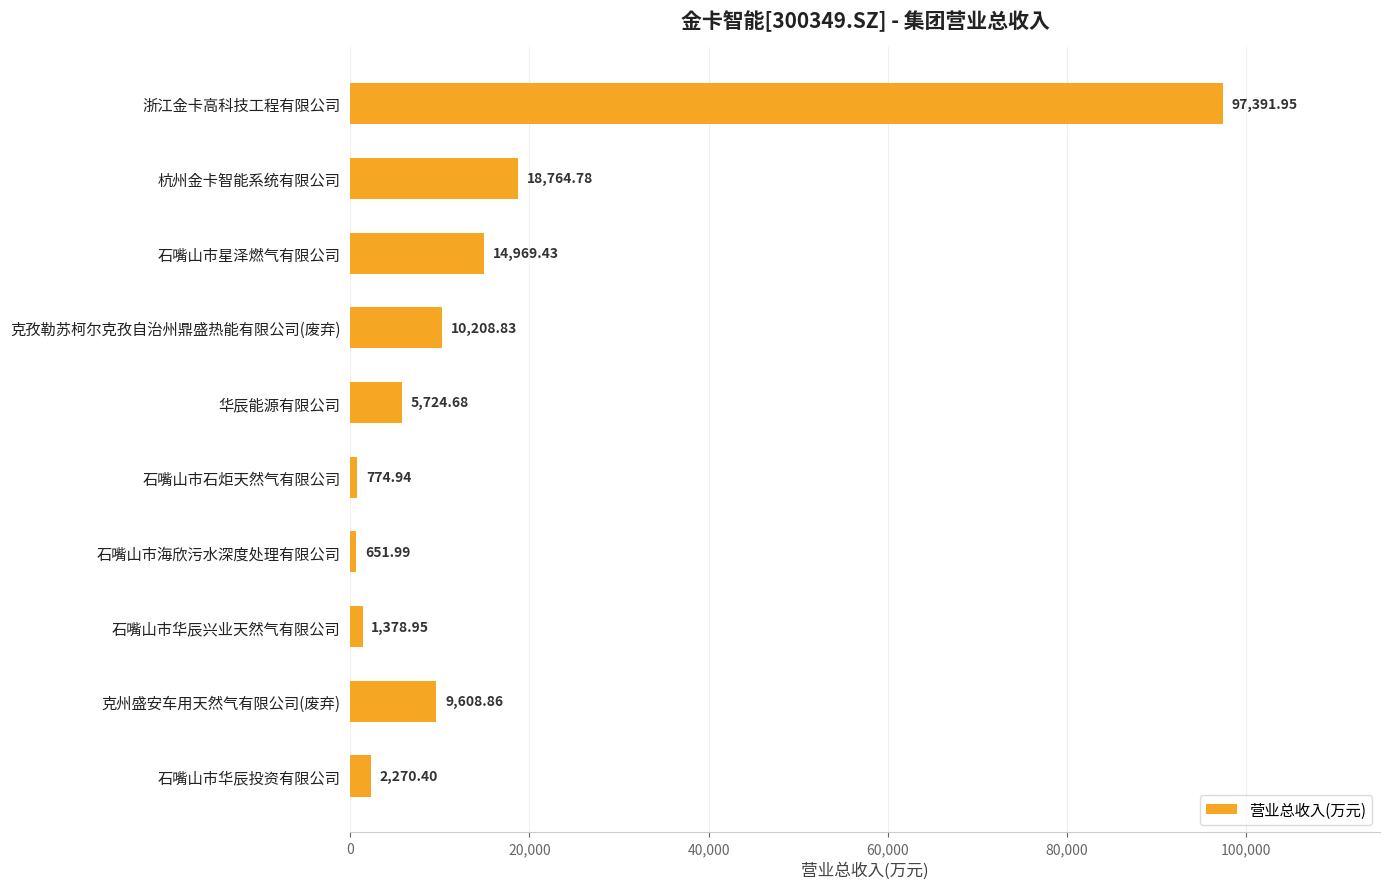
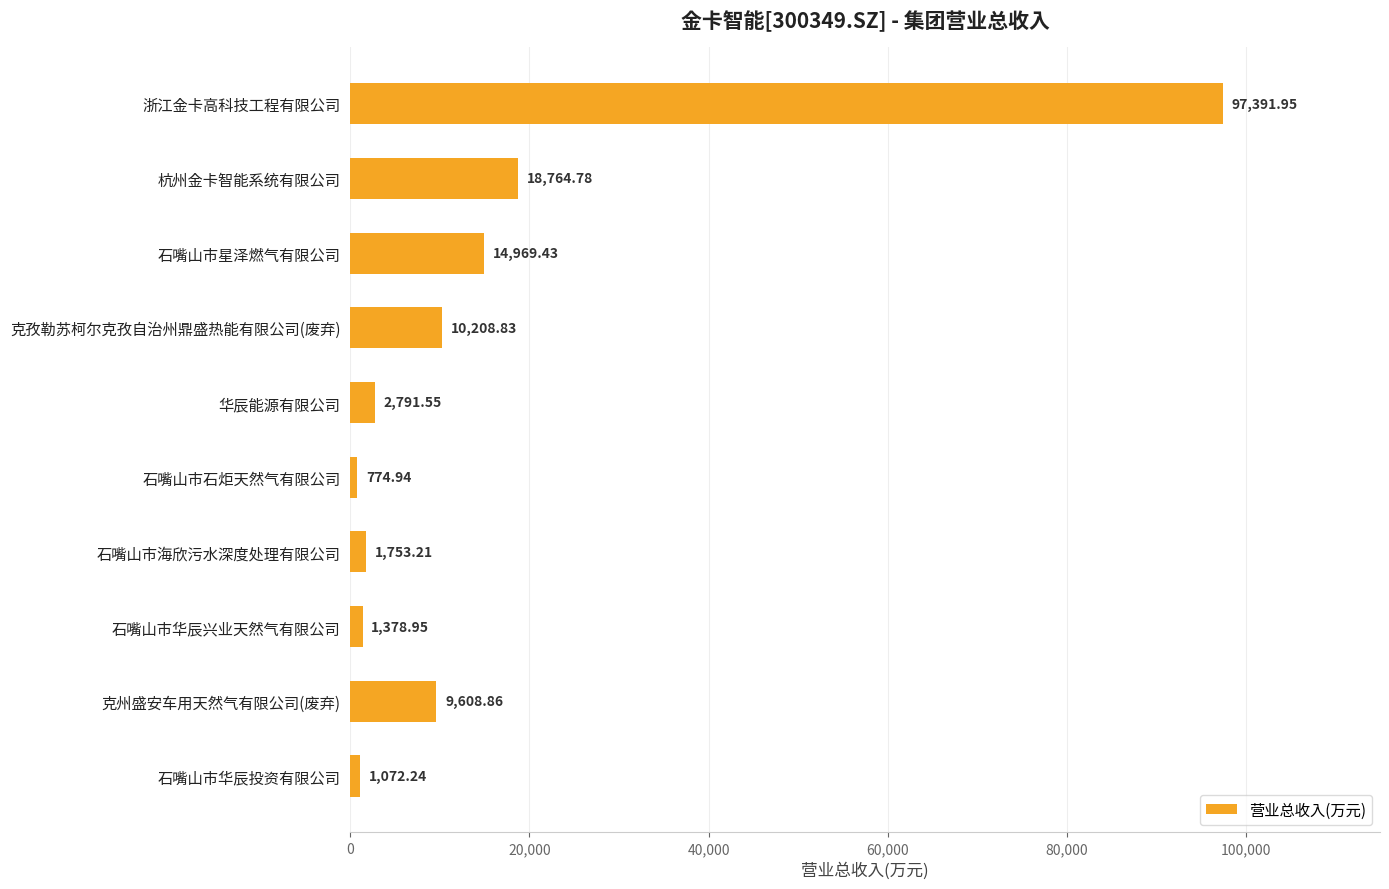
华辰能源有限公司: 5,724.68 -> 2,791.55
石嘴山市海欣污水深度处理有限公司: 651.99 -> 1,753.21
石嘴山市华辰投资有限公司: 2,270.40 -> 1,072.24
